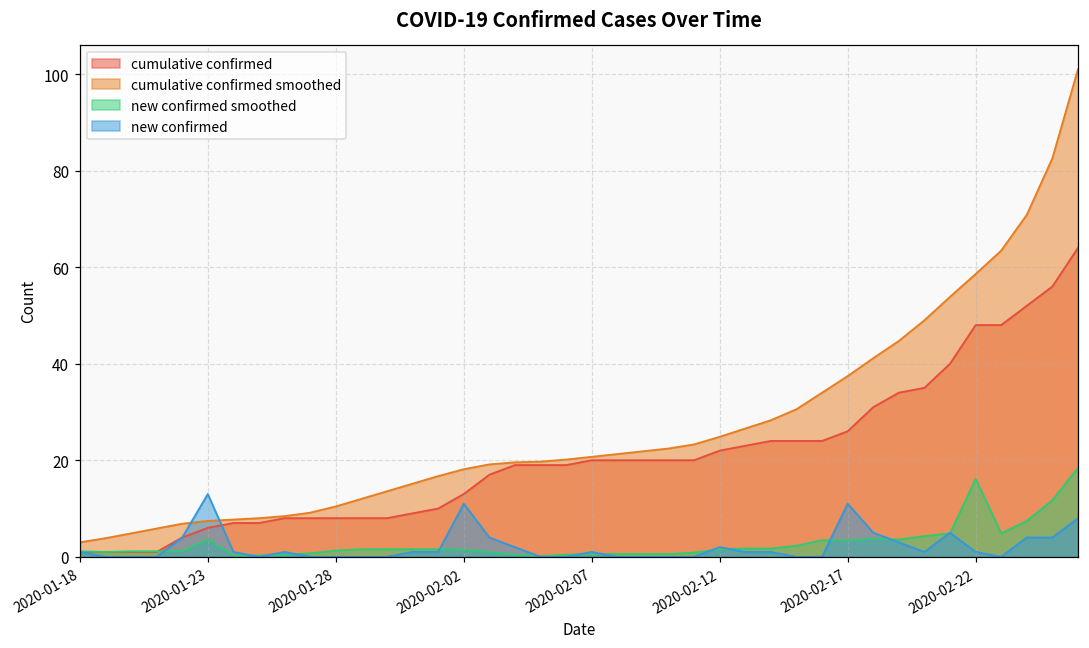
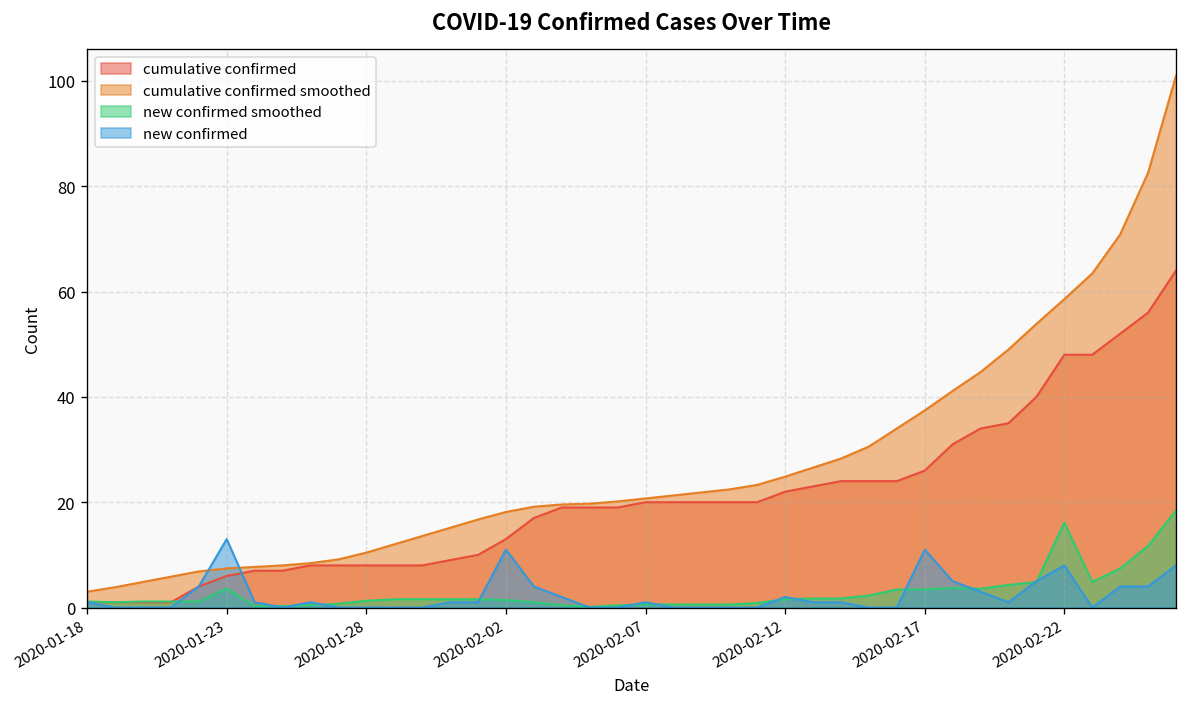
new confirmed, 2020-02-22: 1 -> 8
